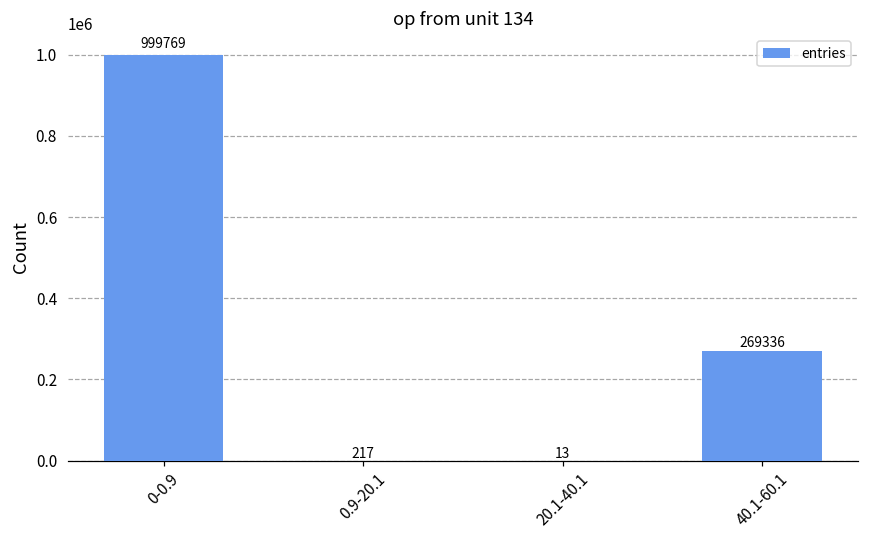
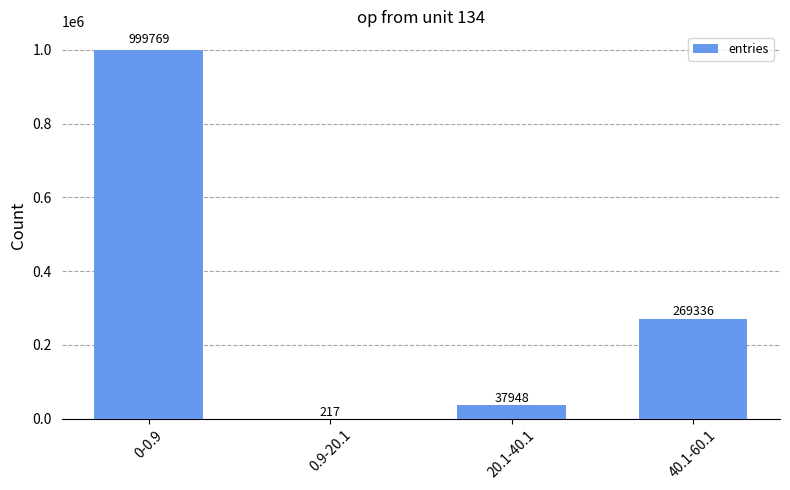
20.1-40.1: 13 -> 37948
